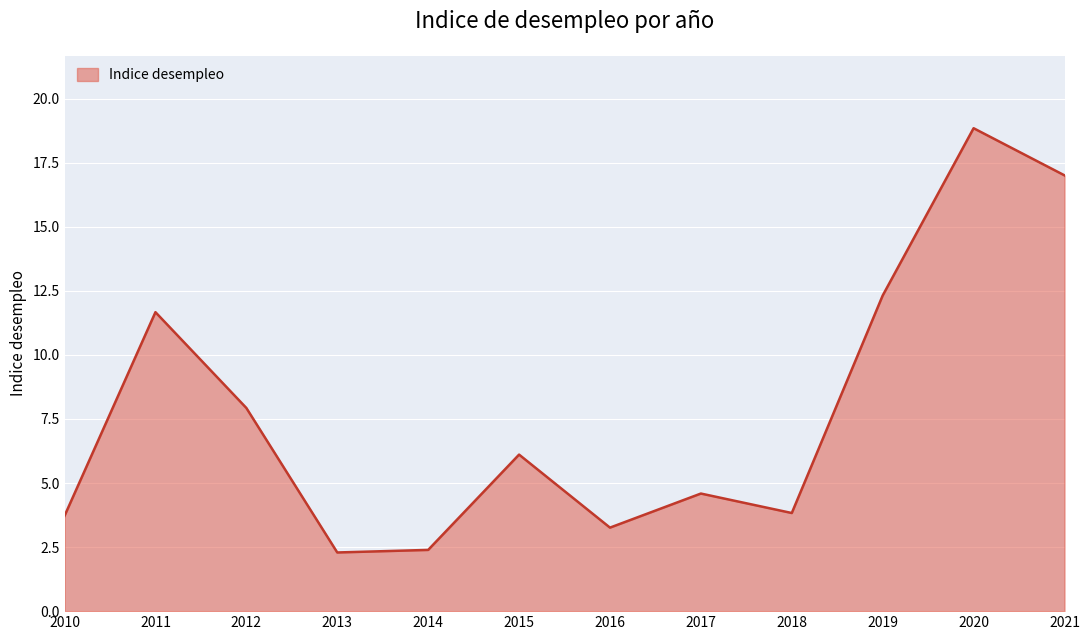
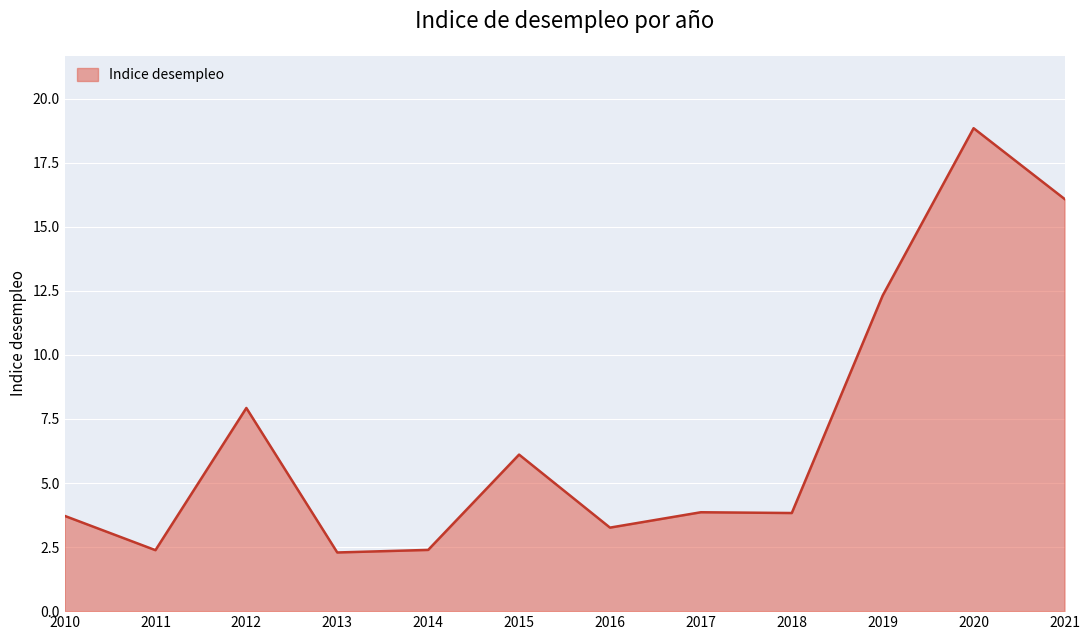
2011: 11.7 -> 2.4
2017: 4.6 -> 3.9
2021: 17.0 -> 16.1
